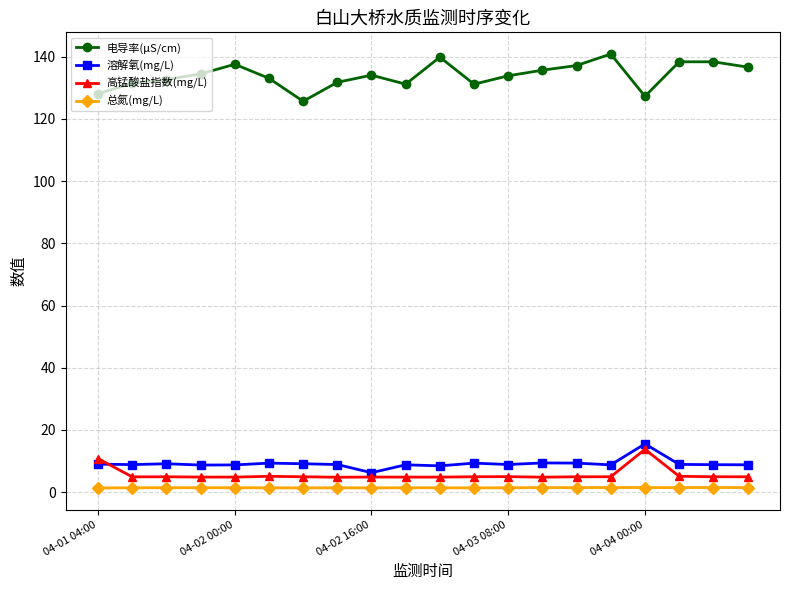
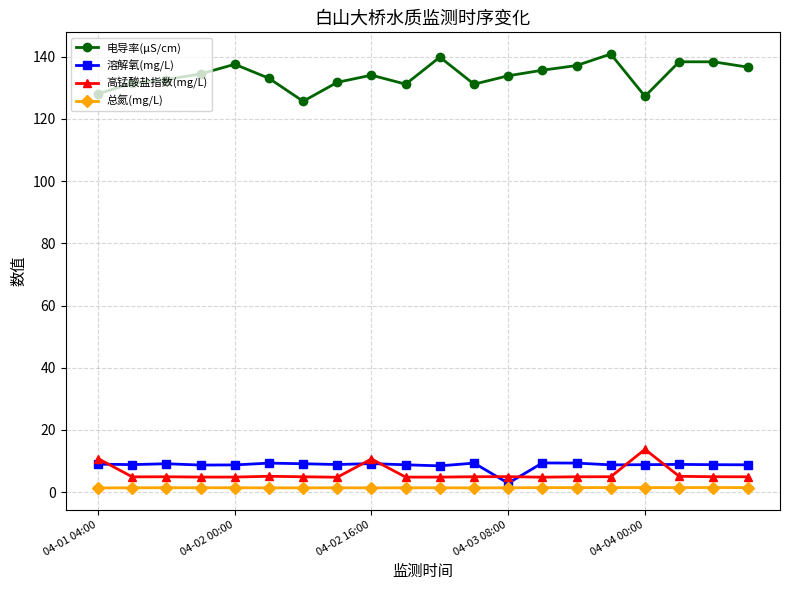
溶解氧(mg/L), 04-02 16:00: 6 -> 9
高锰酸盐指数(mg/L), 04-02 16:00: 5 -> 11
溶解氧(mg/L), 04-03 08:00: 9 -> 3
溶解氧(mg/L), 04-04 00:00: 16 -> 9
